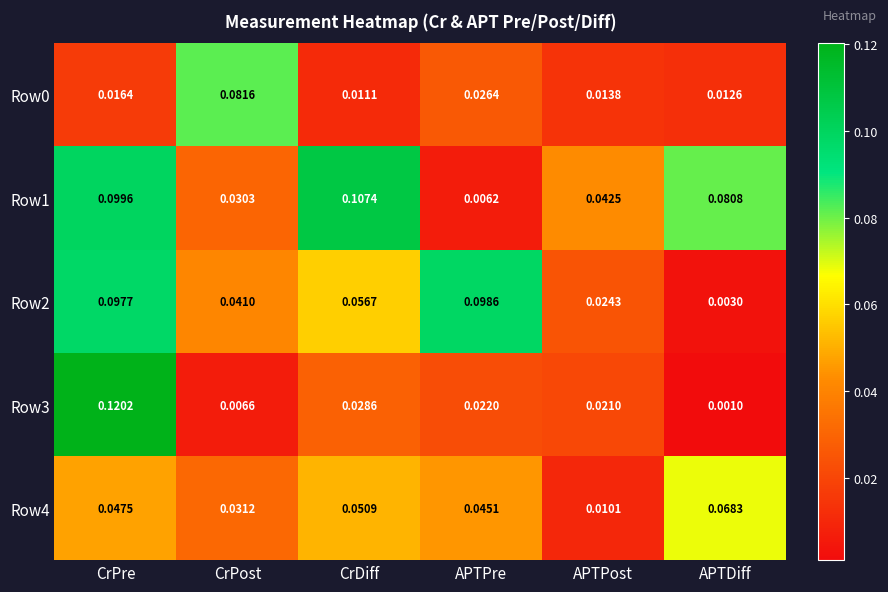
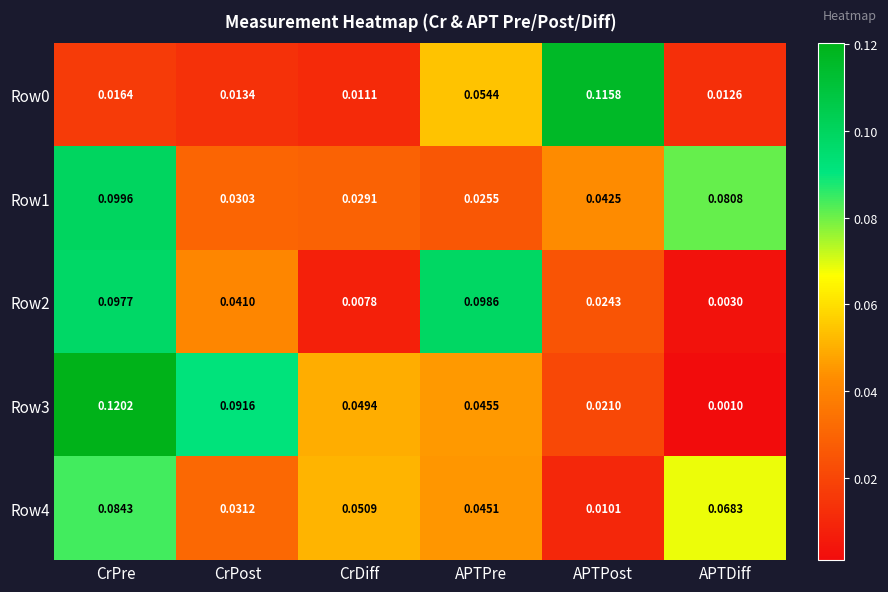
Row0, CrPost: 0.0816 -> 0.0134
Row0, APTPre: 0.0264 -> 0.0544
Row0, APTPost: 0.0138 -> 0.1158
Row1, CrDiff: 0.1074 -> 0.0291
Row1, APTPre: 0.0062 -> 0.0255
Row2, CrDiff: 0.0567 -> 0.0078
Row3, CrPost: 0.0066 -> 0.0916
Row3, CrDiff: 0.0286 -> 0.0494
Row3, APTPre: 0.0220 -> 0.0455
Row4, CrPre: 0.0475 -> 0.0843
